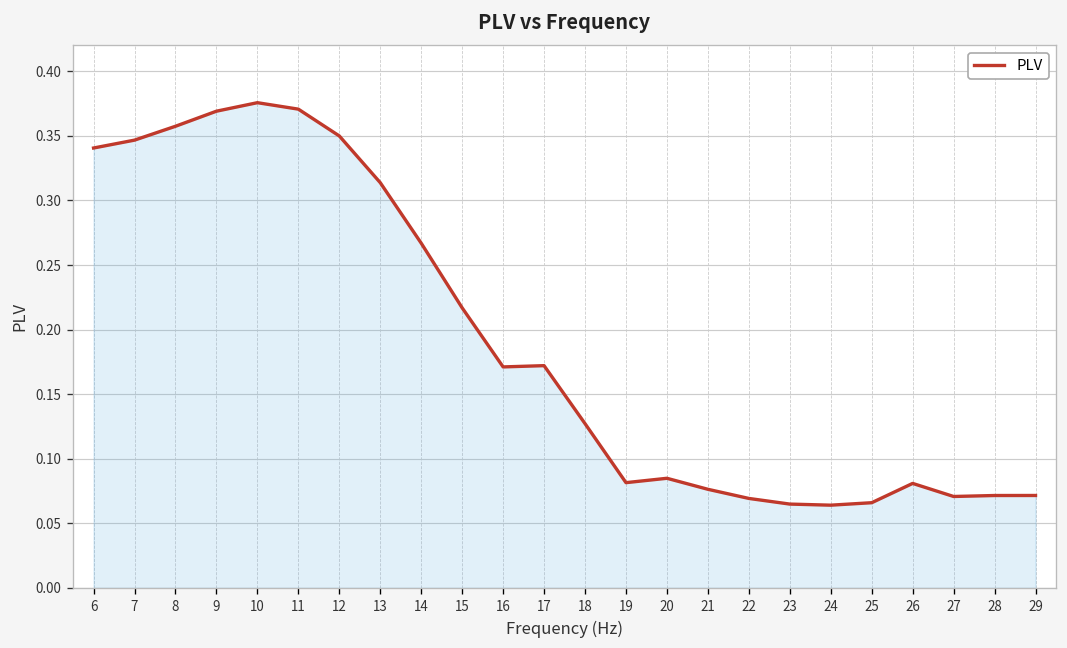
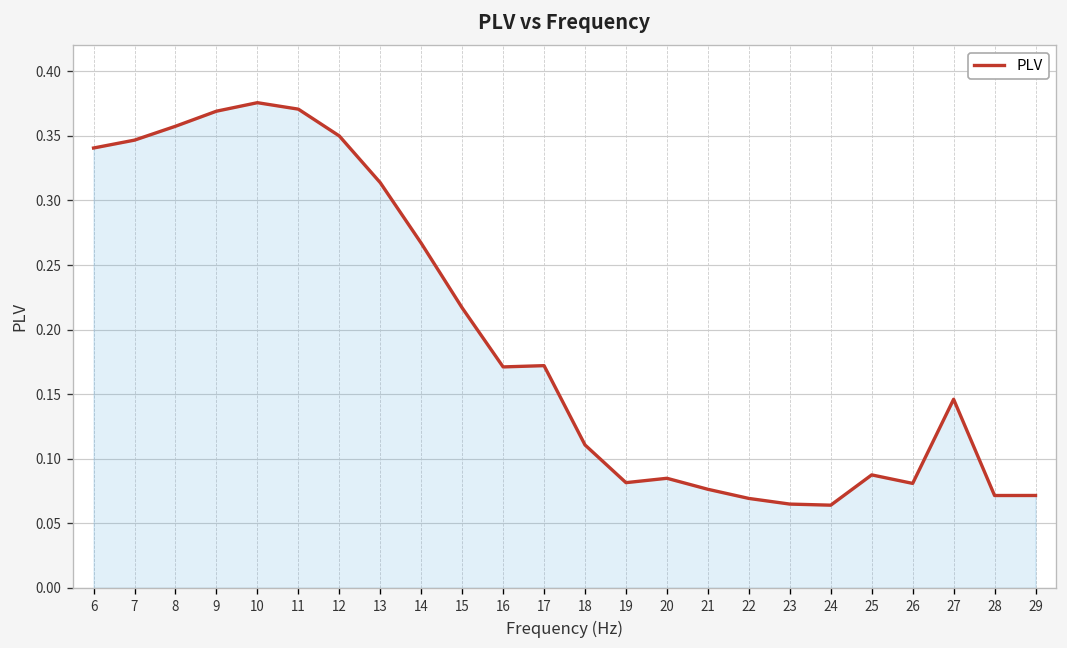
18: 0.127 -> 0.111
25: 0.066 -> 0.088
27: 0.071 -> 0.146
